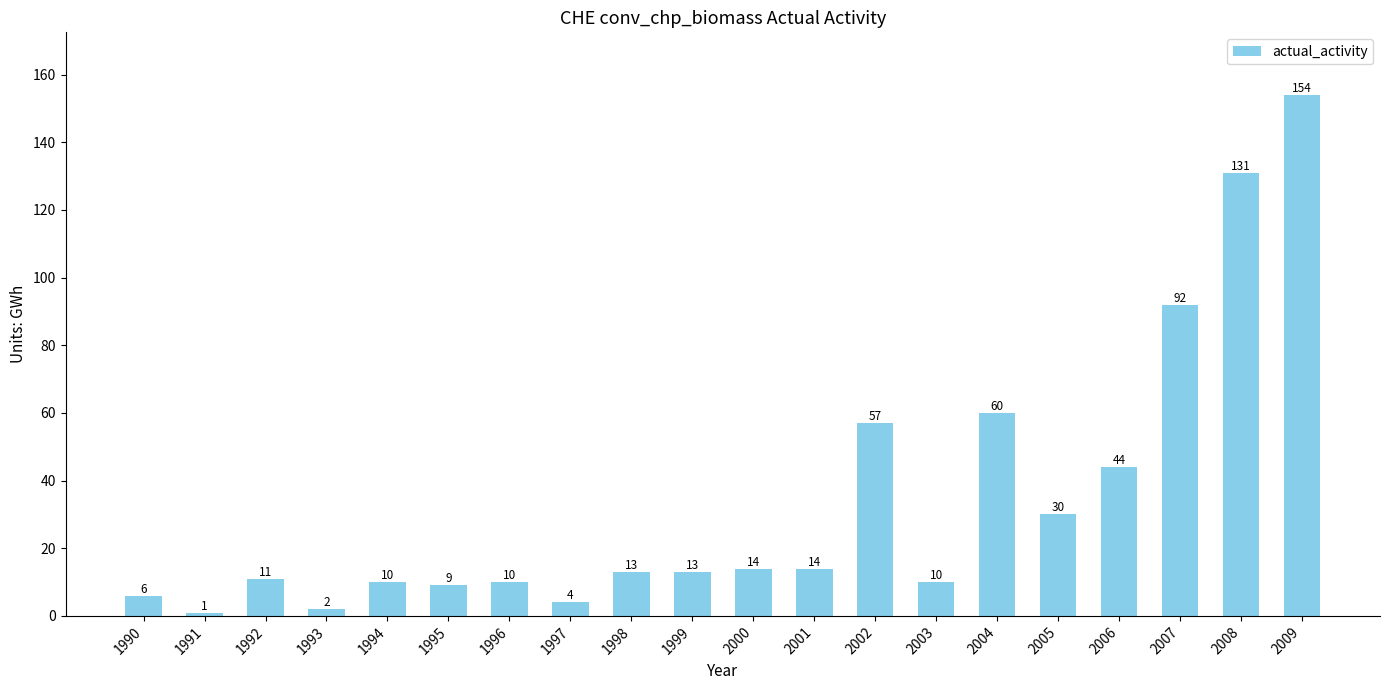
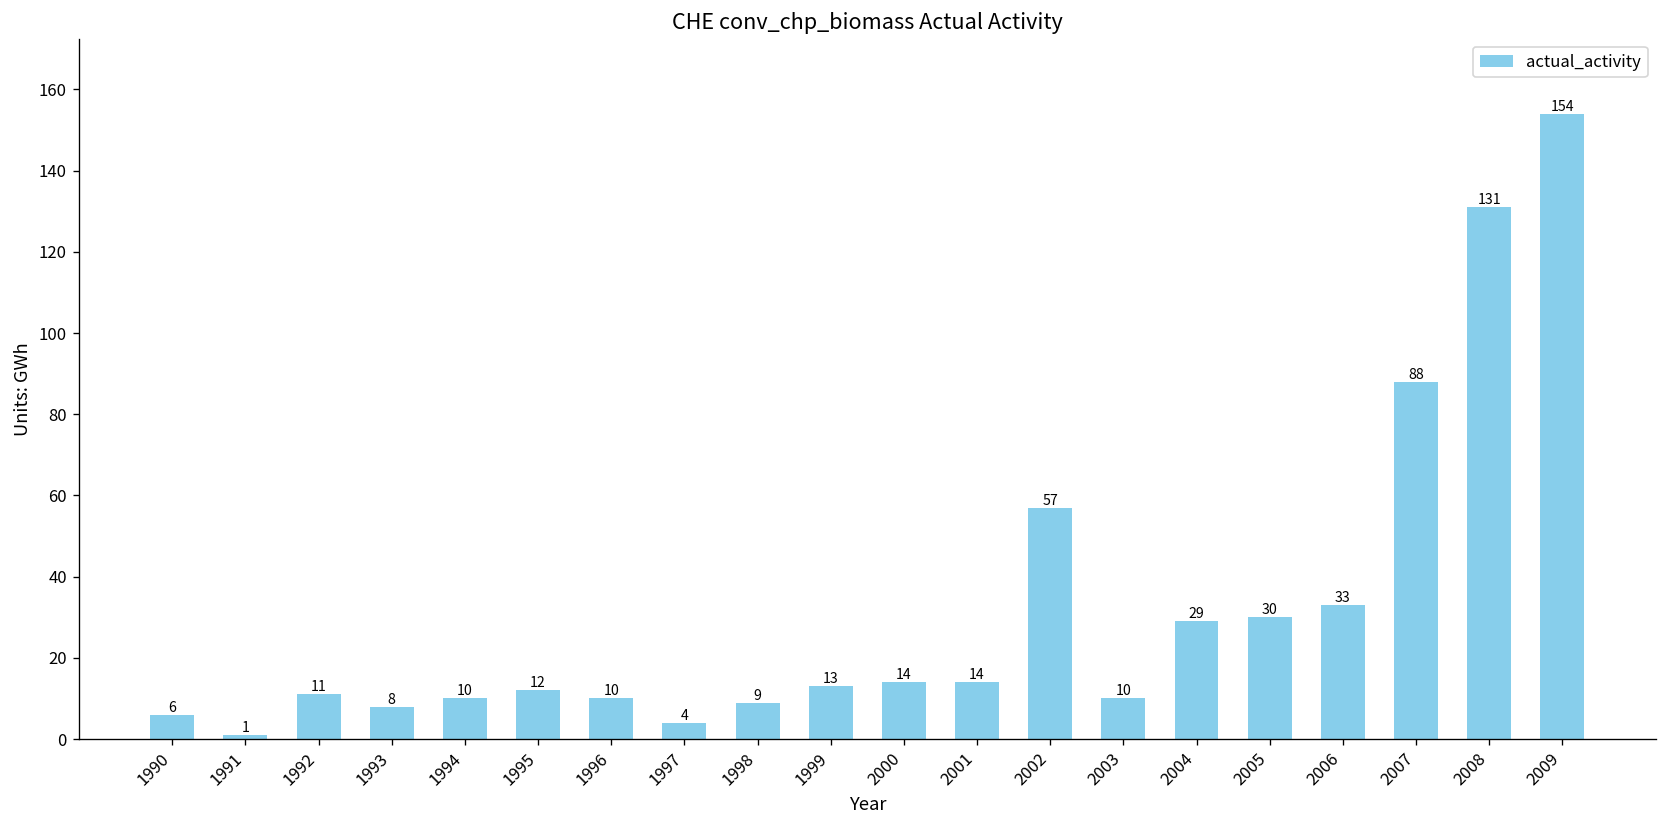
1993: 2 -> 8
1995: 9 -> 12
1998: 13 -> 9
2004: 60 -> 29
2006: 44 -> 33
2007: 92 -> 88
